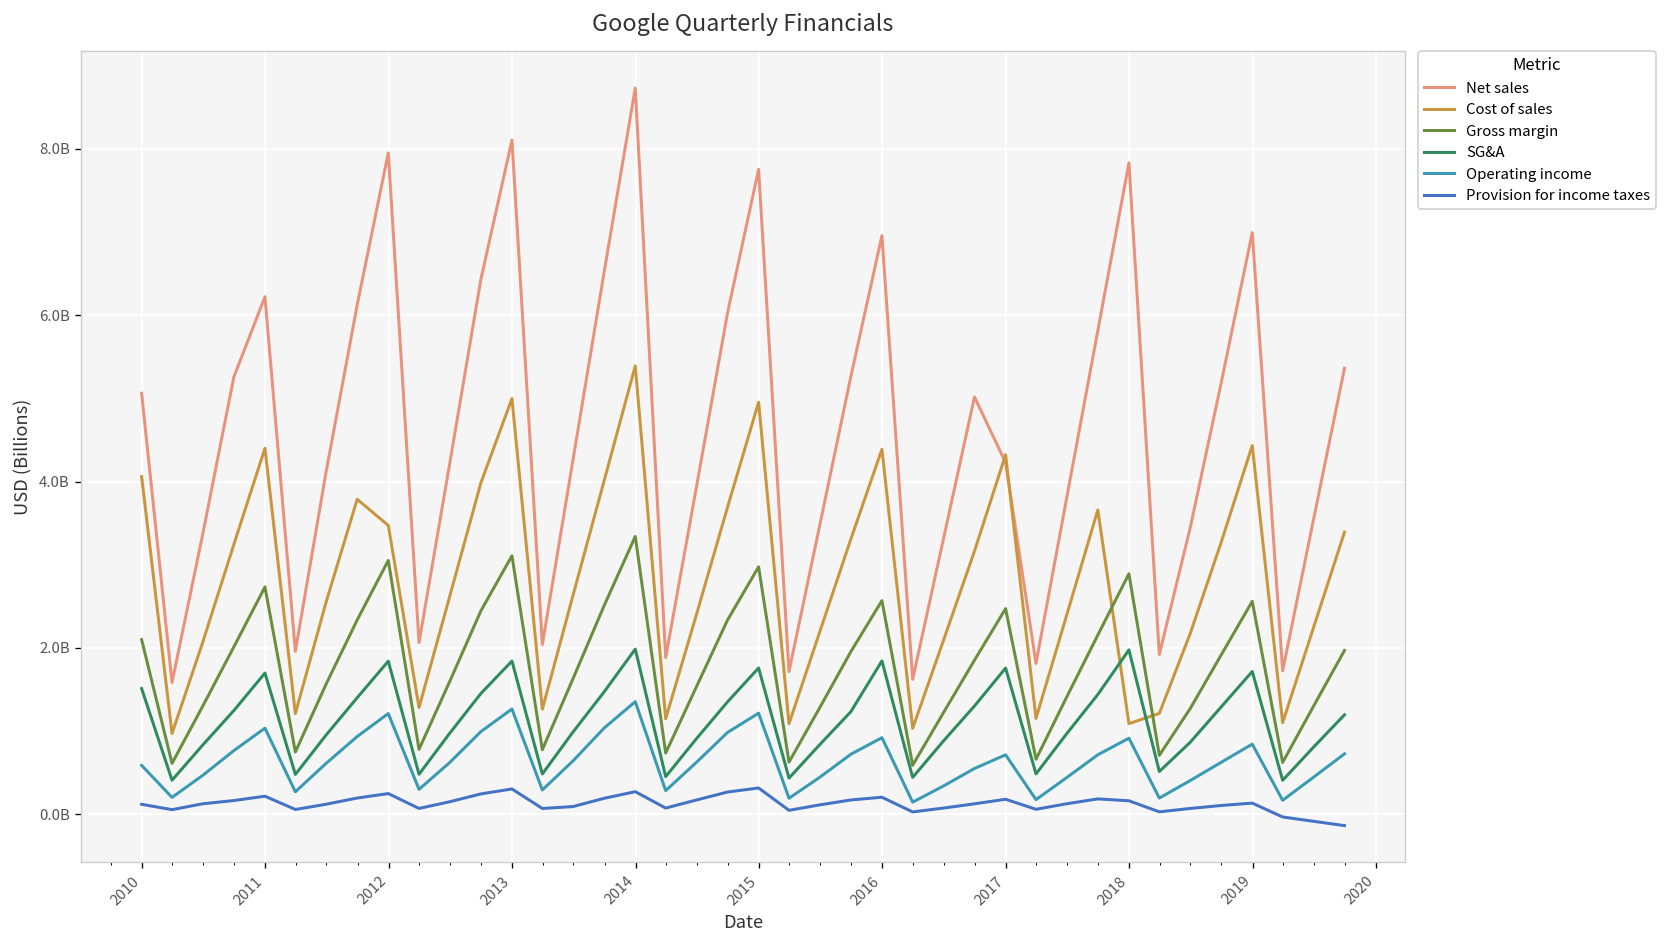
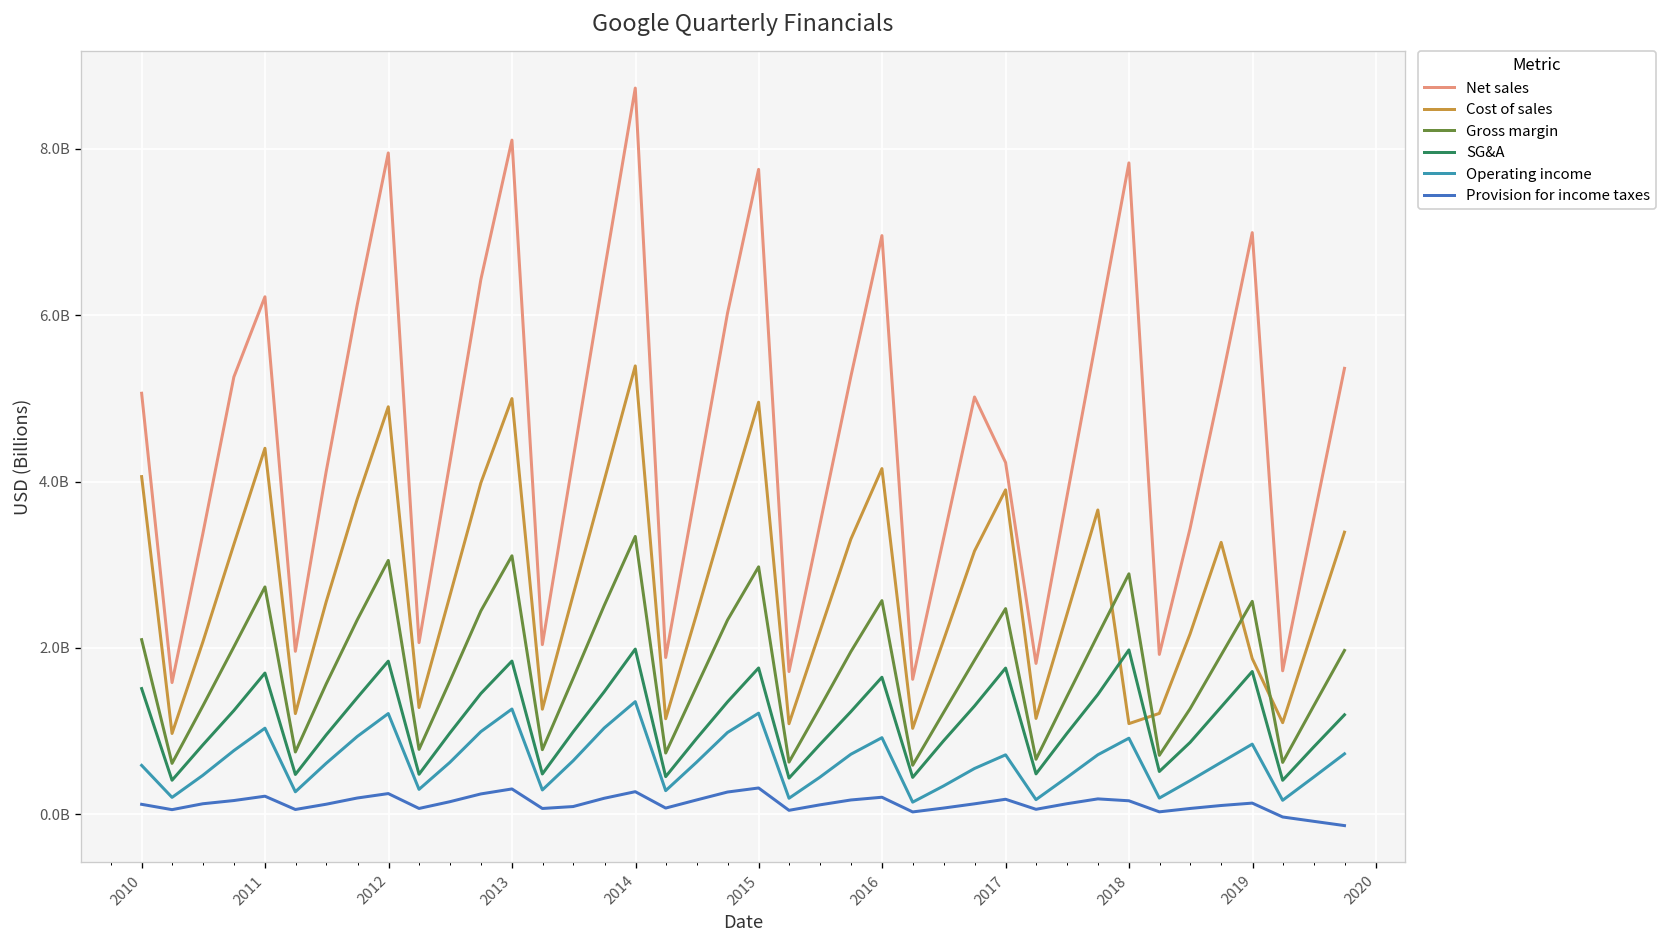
Cost of sales, 2012: 3500000000 -> 4900000000
Cost of sales, 2016: 4400000000 -> 4200000000
SG&A, 2016: 1800000000 -> 1600000000
Cost of sales, 2017: 4300000000 -> 3900000000
Cost of sales, 2019: 4400000000 -> 1900000000
